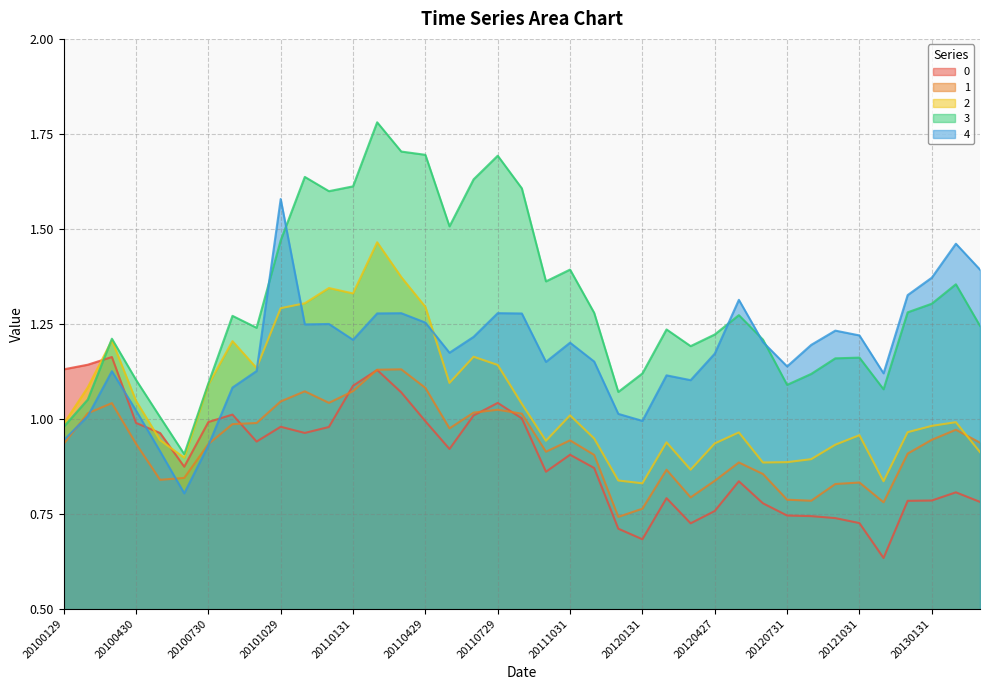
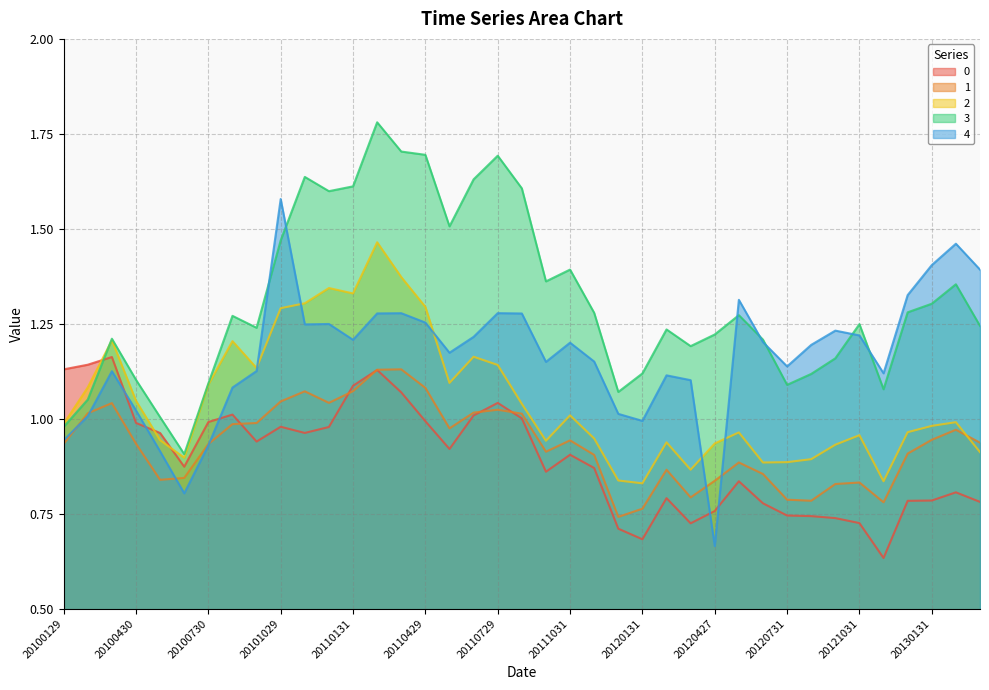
4, 20120427: 1.17 -> 0.66
3, 20121031: 1.16 -> 1.25
4, 20130131: 1.37 -> 1.40
